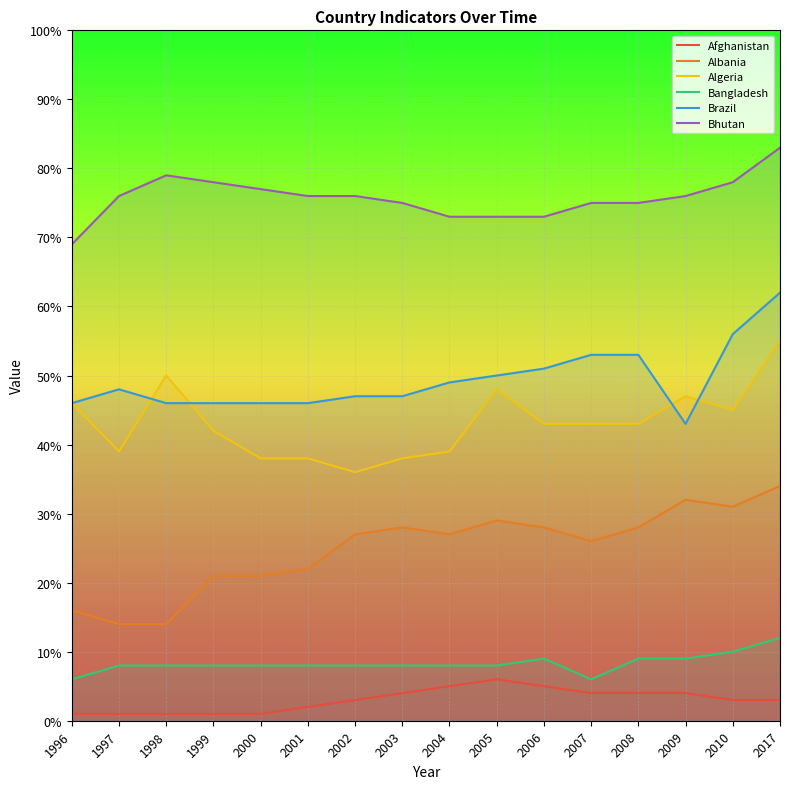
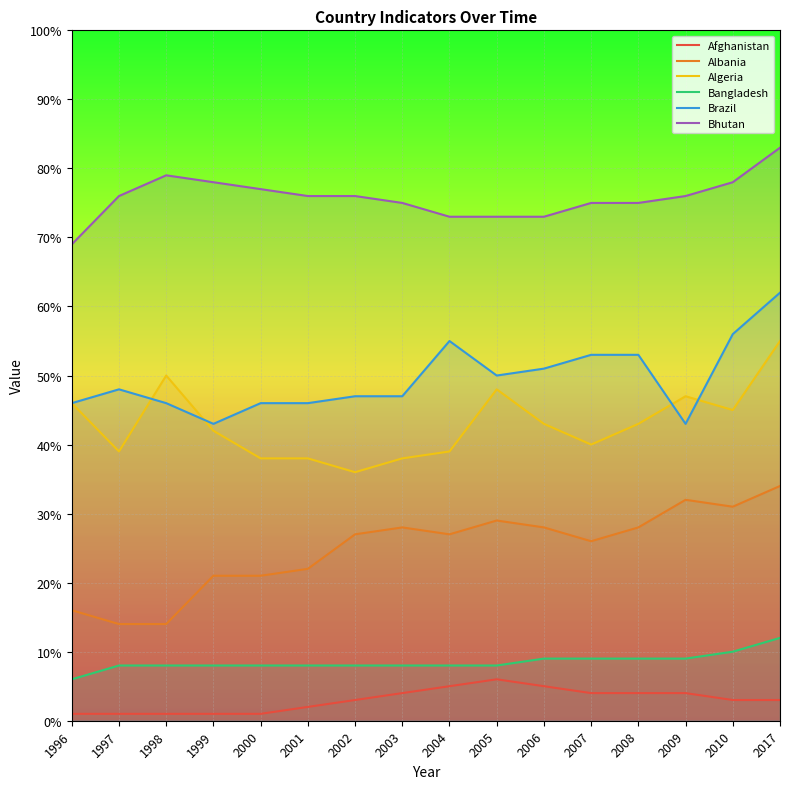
Brazil, 1999: 46% -> 43%
Brazil, 2004: 49% -> 55%
Algeria, 2007: 43% -> 40%
Bangladesh, 2007: 6% -> 9%
